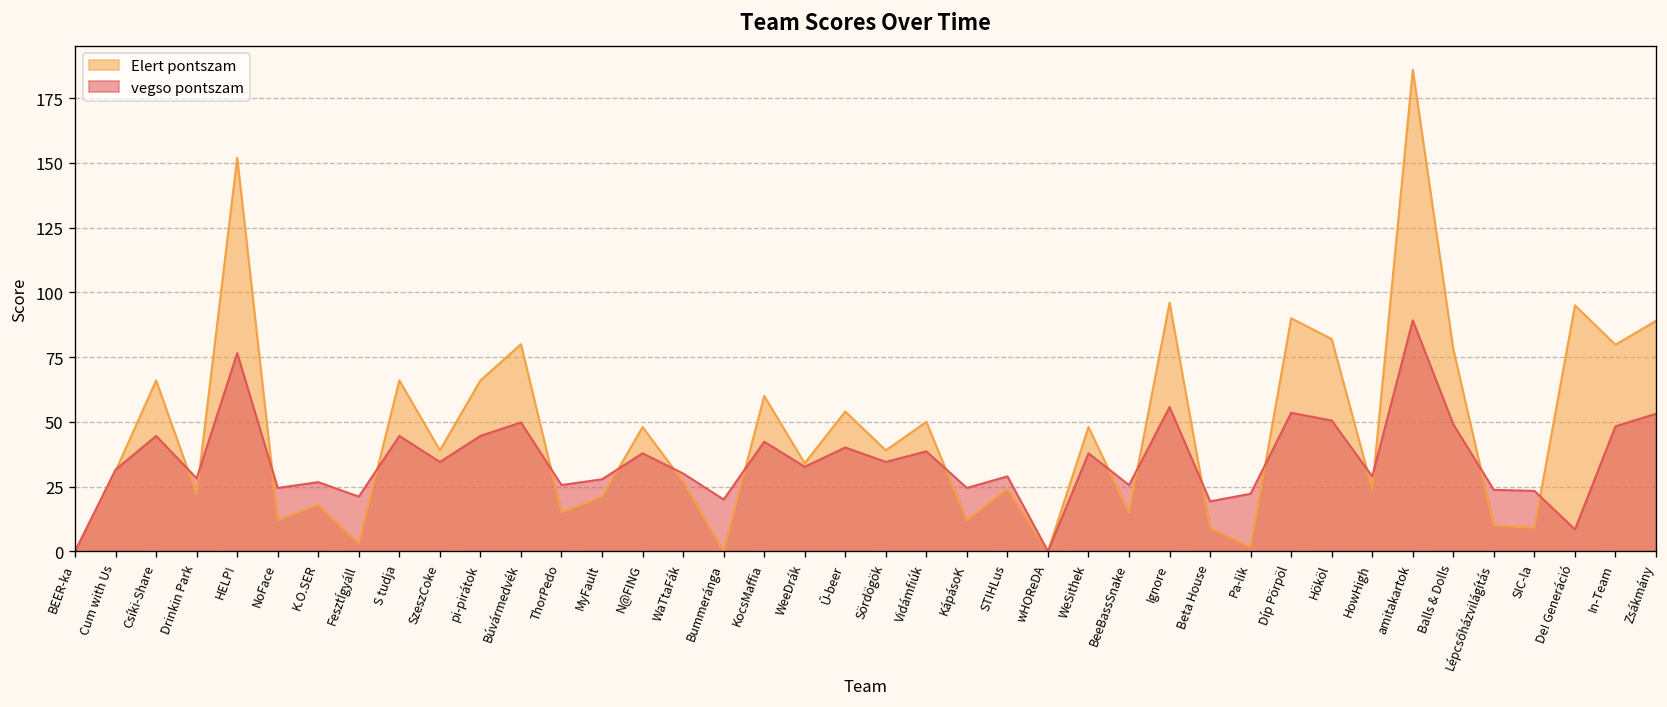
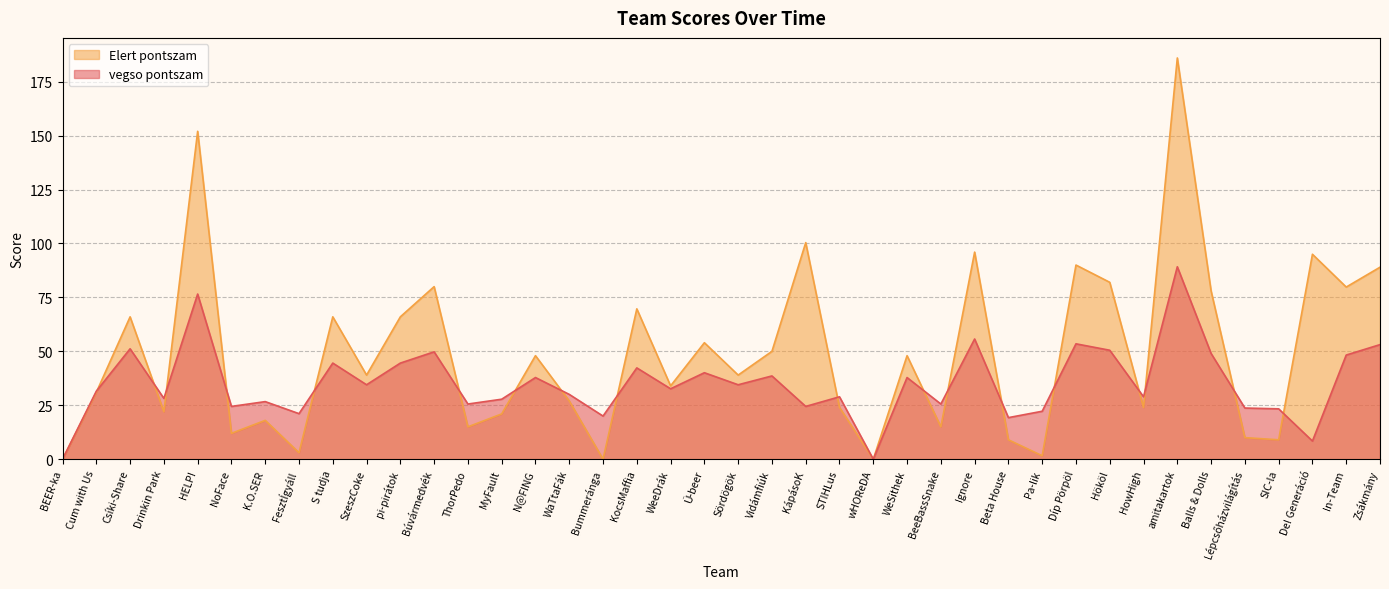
vegso pontszam, Csíki-Share: 45 -> 51
Elert pontszam, KocsMaffia: 60 -> 70
Elert pontszam, KápásoK: 12 -> 100
